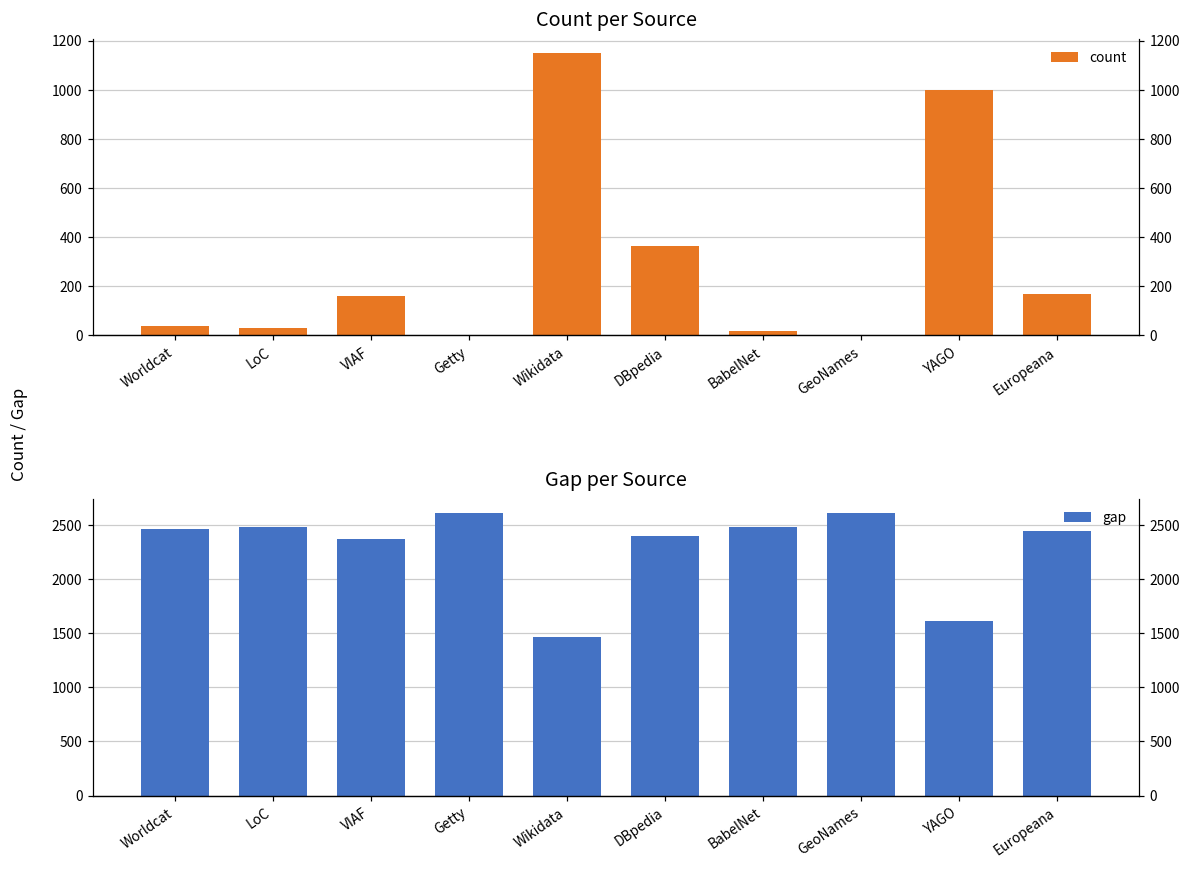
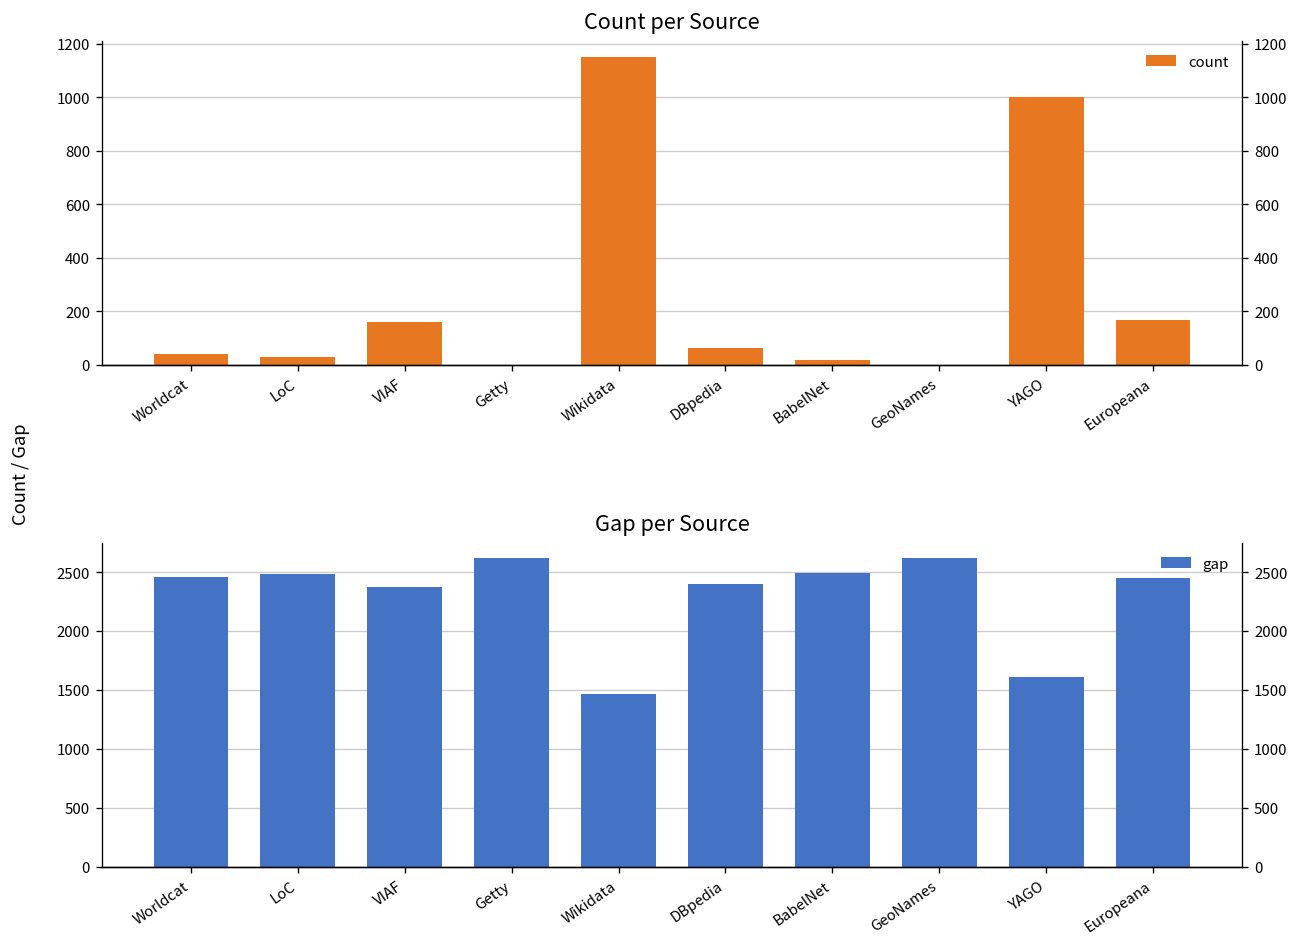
Count per Source, DBpedia: 360 -> 60
